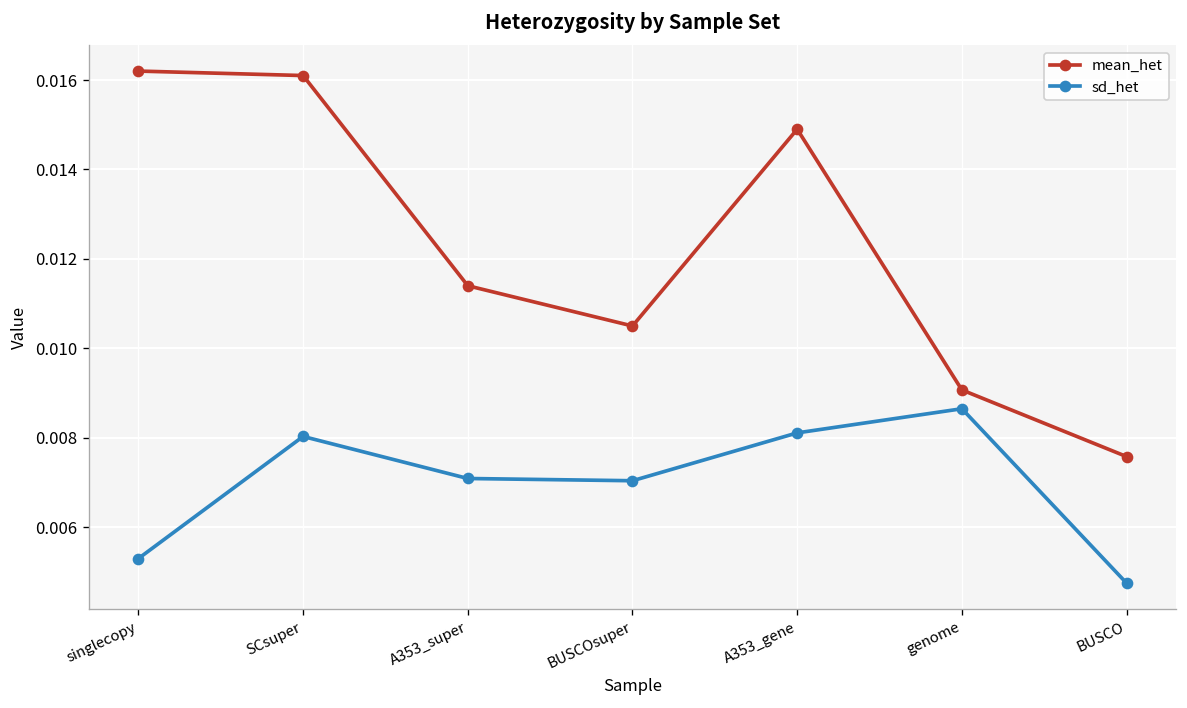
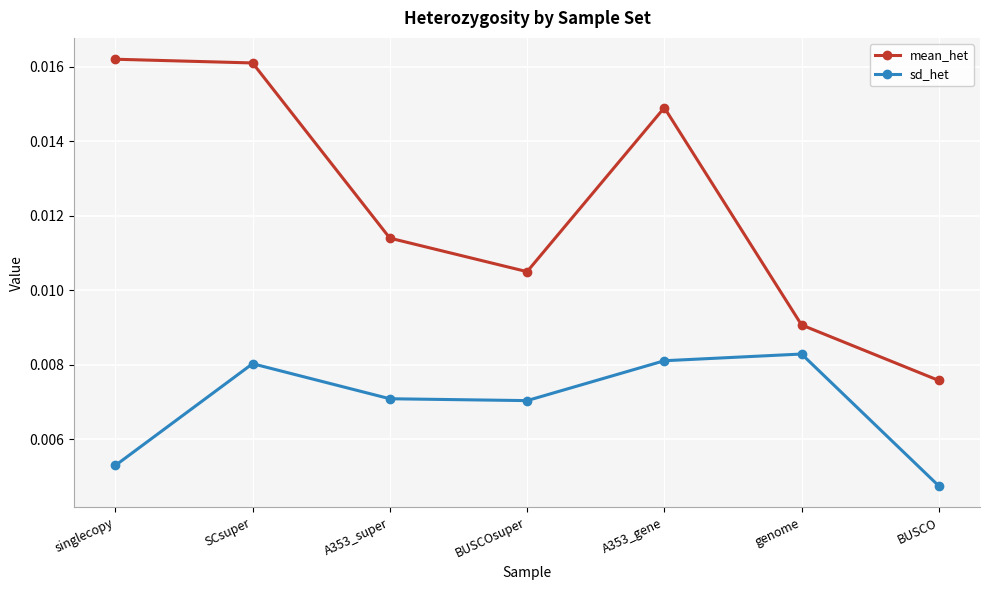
sd_het, genome: 0.0087 -> 0.0083
